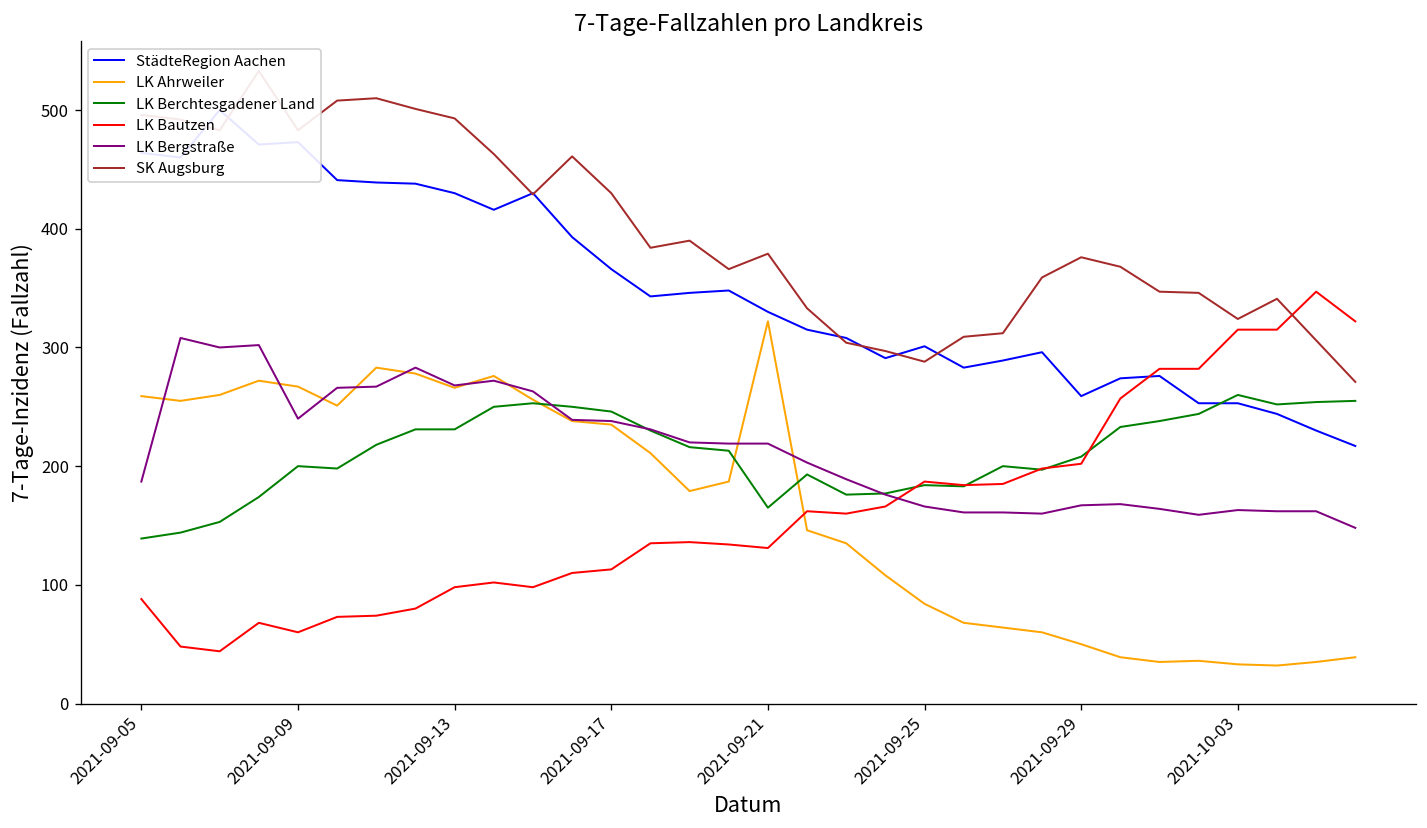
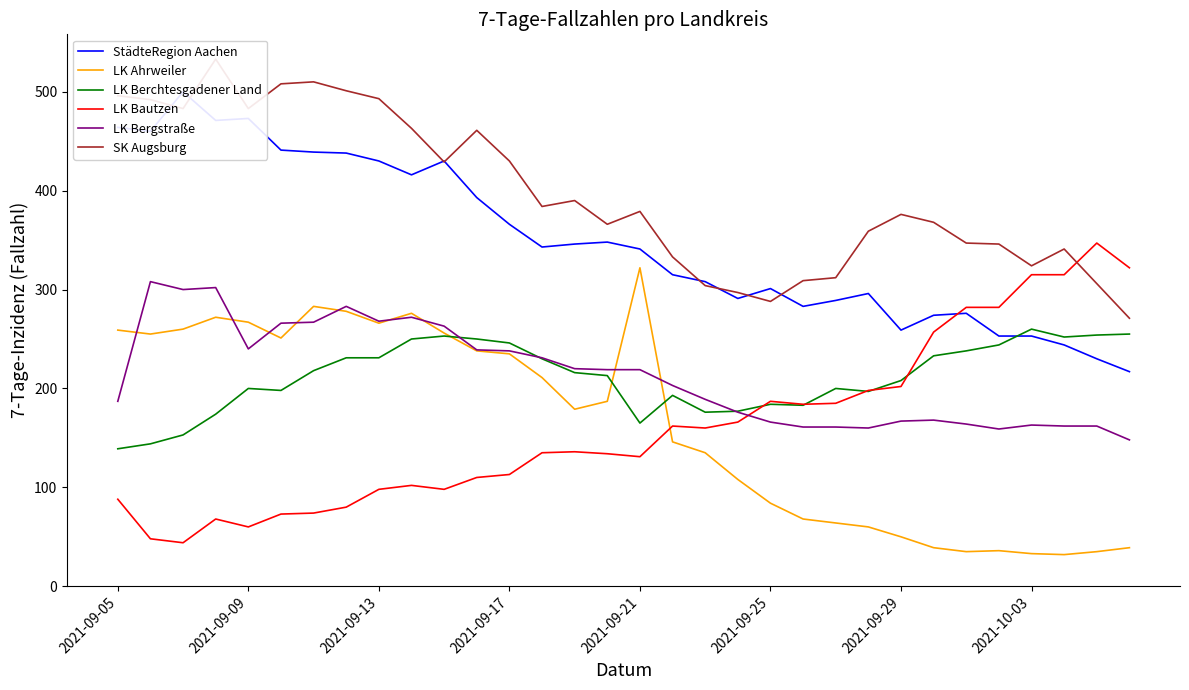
StädteRegion Aachen, 2021-09-21: 330 -> 340
